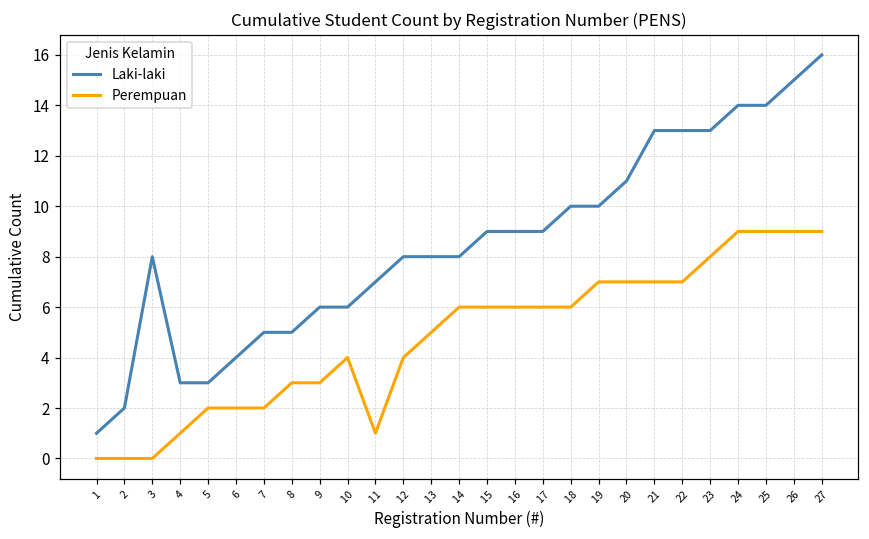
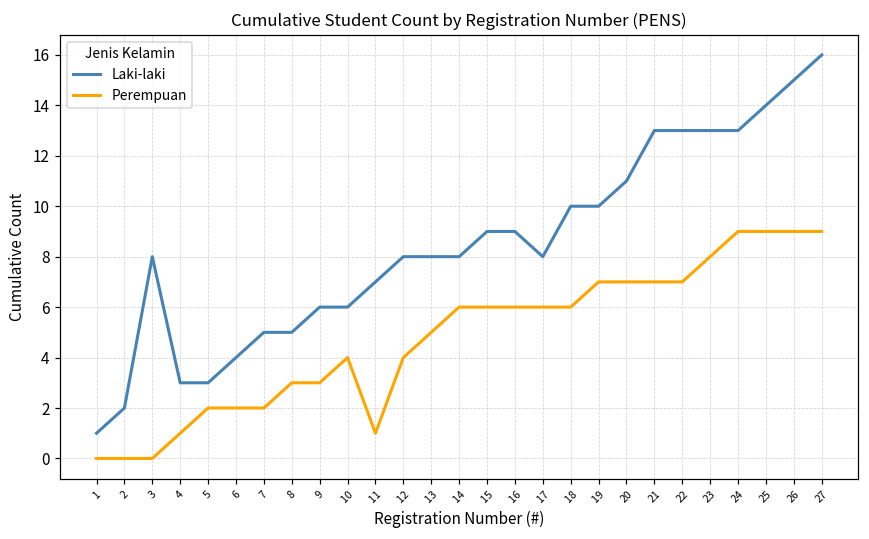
Laki-laki, 17: 9 -> 8
Laki-laki, 24: 14 -> 13
